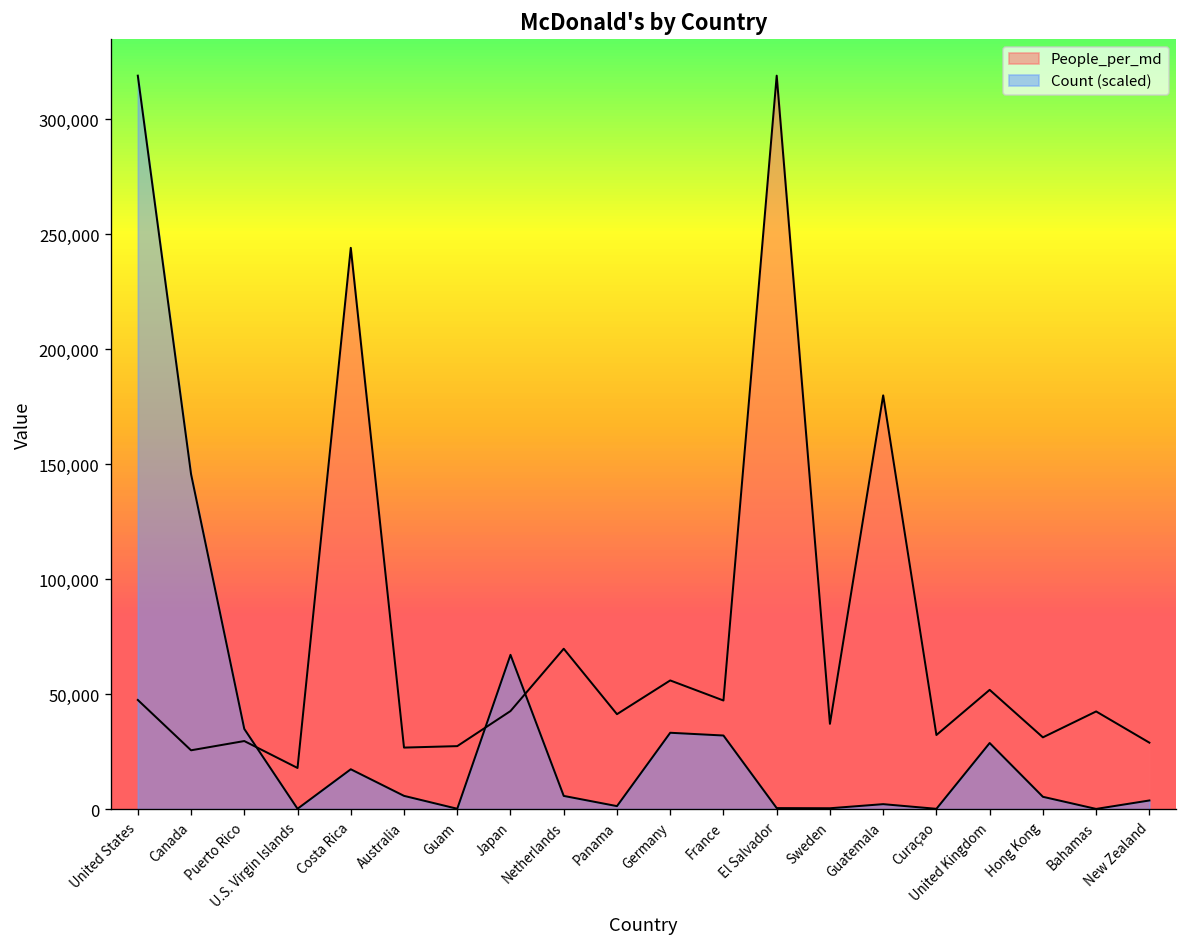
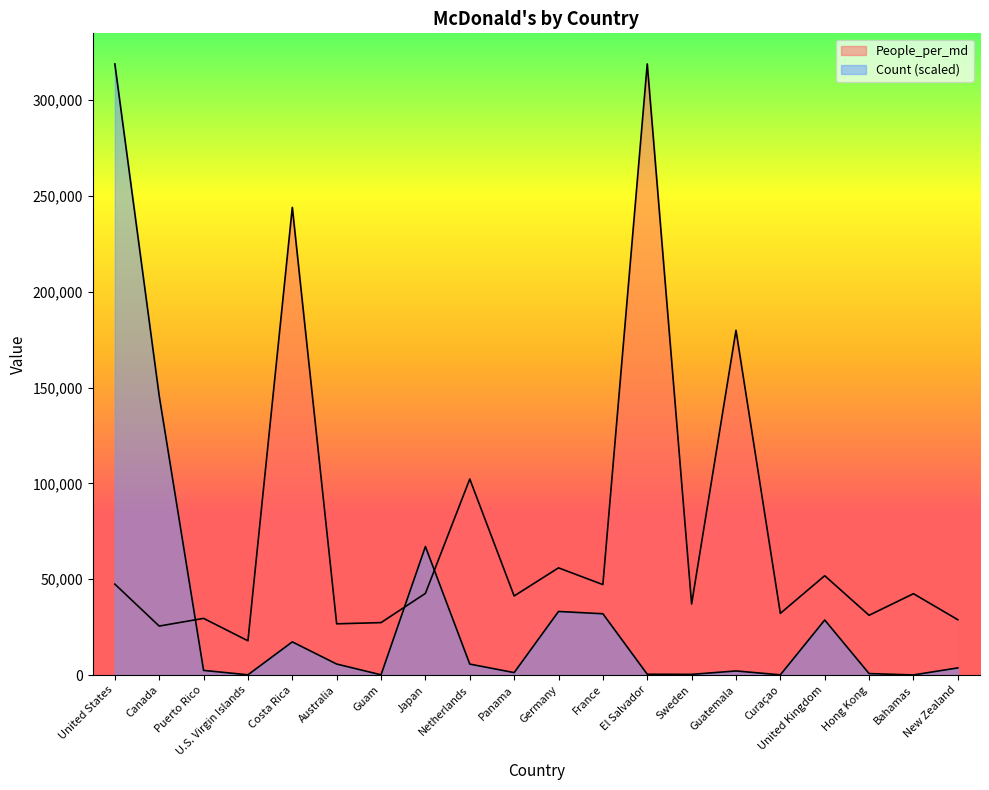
Count (scaled), Puerto Rico: 35,000 -> 2,000
People_per_md, Netherlands: 70,000 -> 102,000
Count (scaled), Hong Kong: 5,000 -> 1,000
